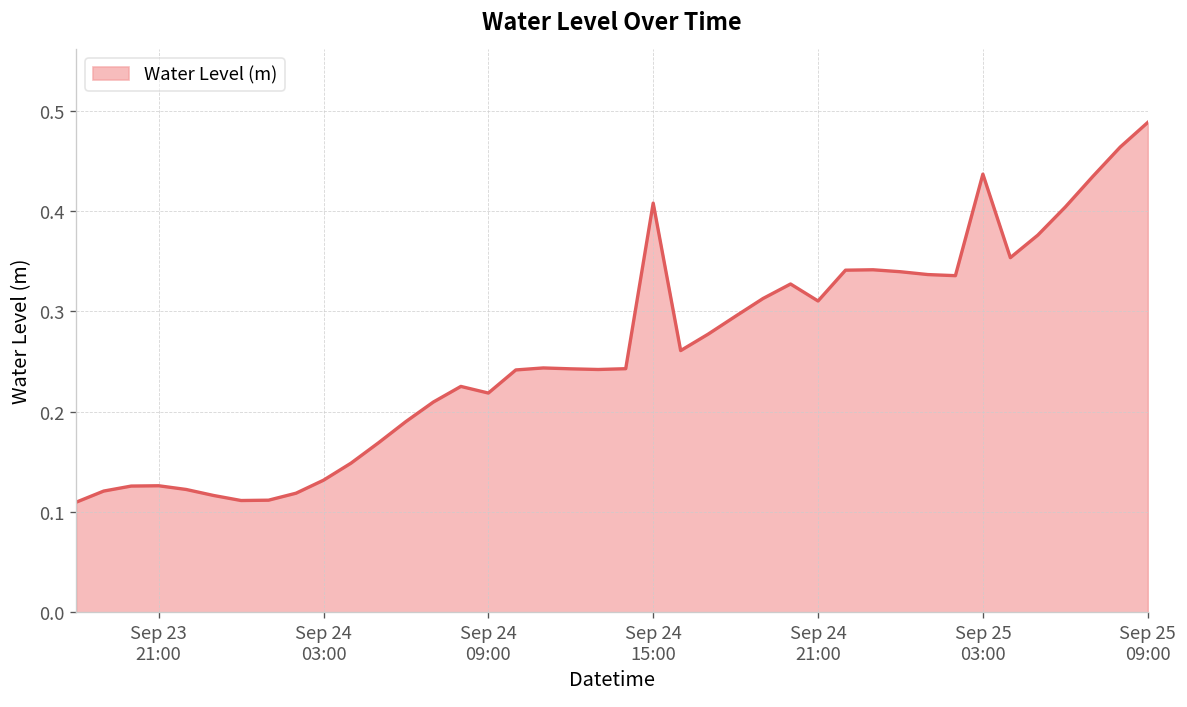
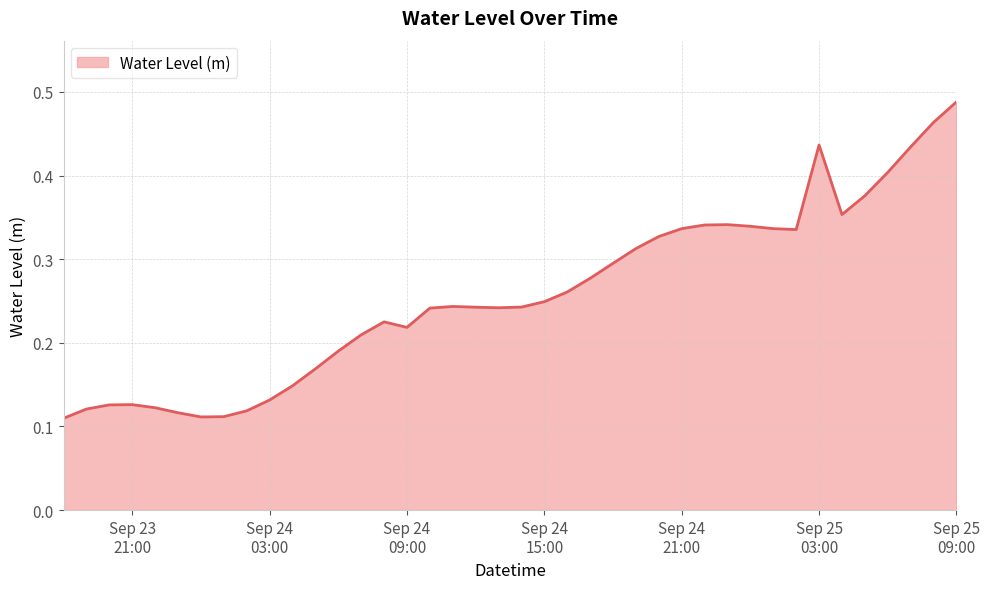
Sep 24 15:00: 0.41 -> 0.25
Sep 24 21:00: 0.31 -> 0.34
